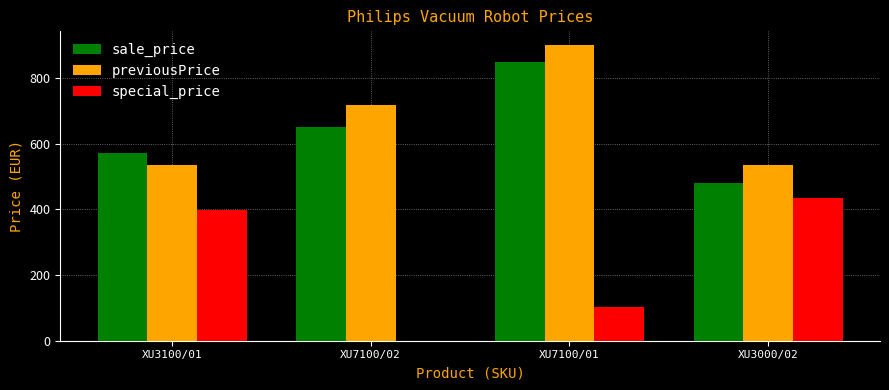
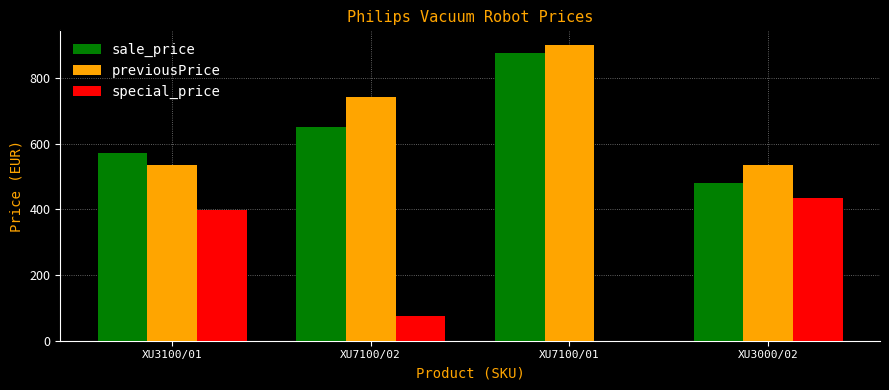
previousPrice, XU7100/02: 720 -> 740
special_price, XU7100/02: 0 -> 70
sale_price, XU7100/01: 850 -> 880
special_price, XU7100/01: 100 -> 0
